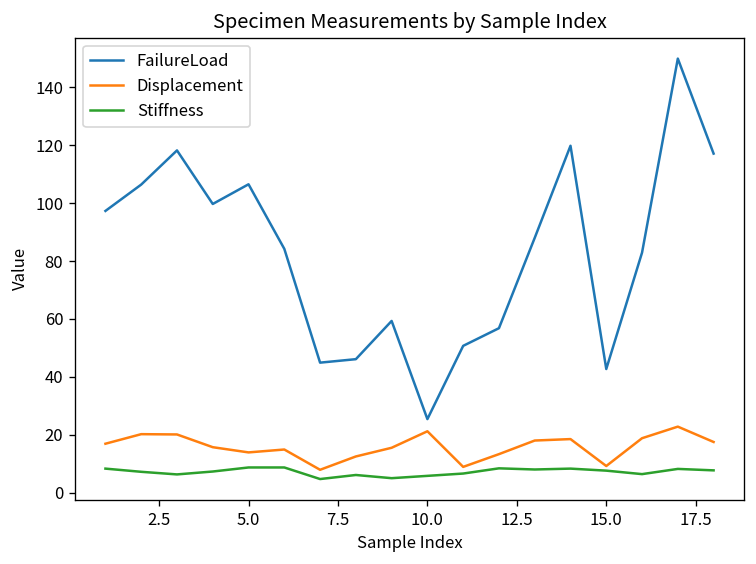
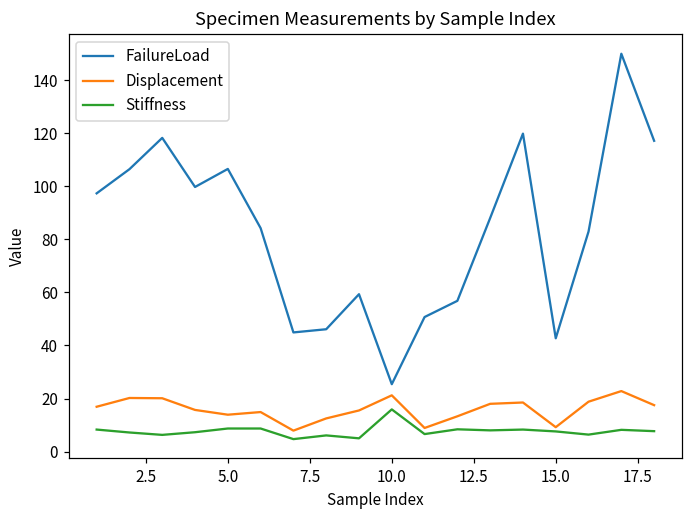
Stiffness, 10.0: 6 -> 16
